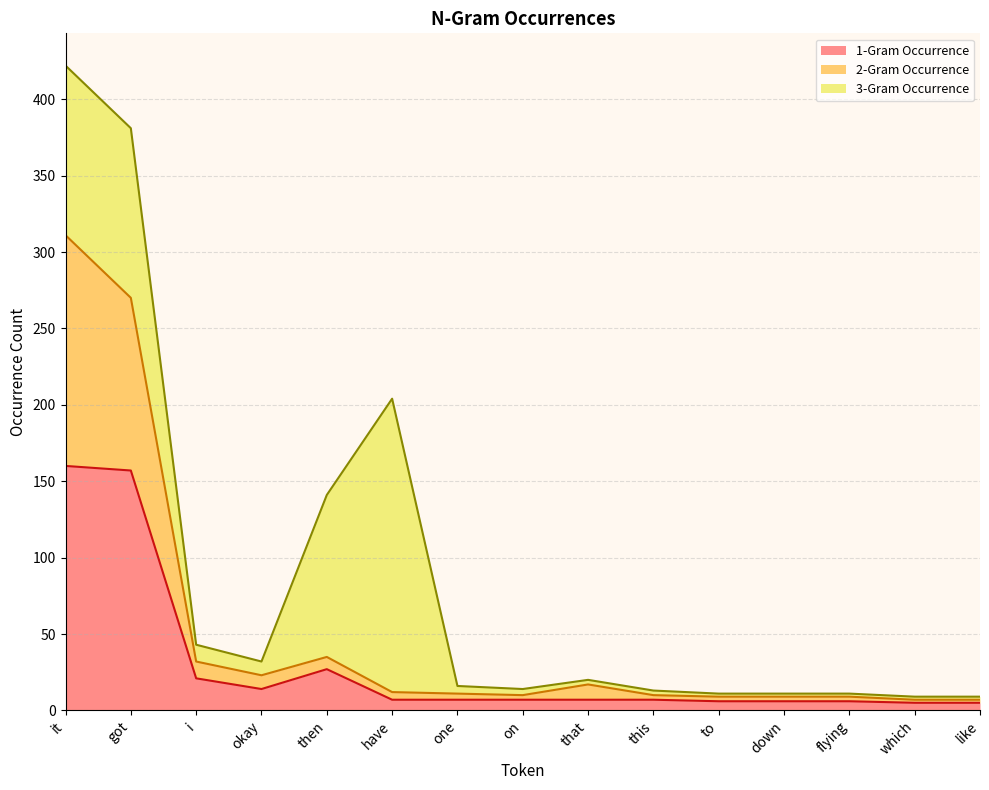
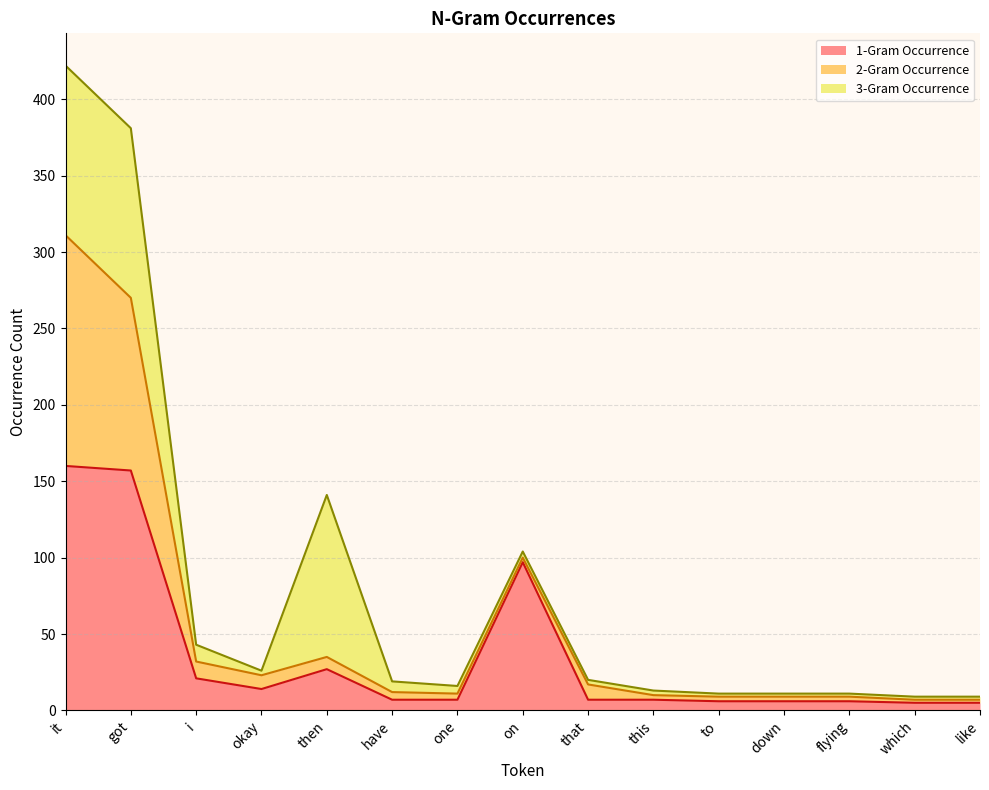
3-Gram Occurrence, okay: 9 -> 3
3-Gram Occurrence, have: 192 -> 7
1-Gram Occurrence, on: 7 -> 97
